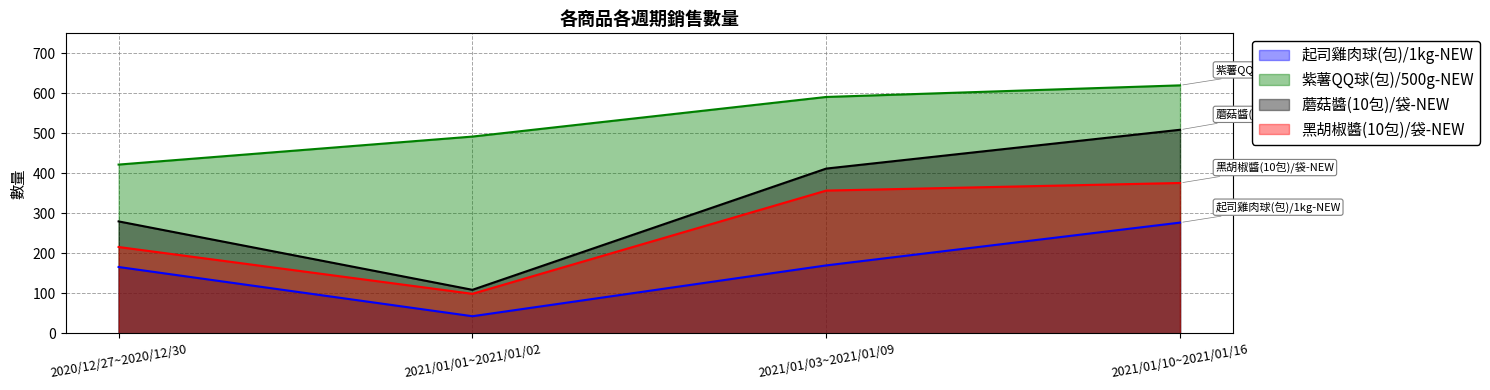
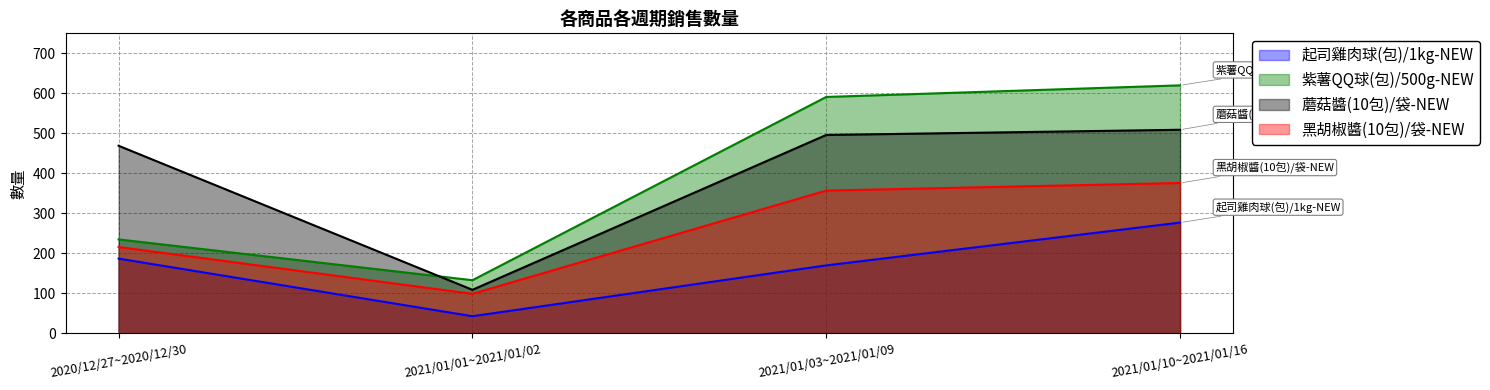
起司雞肉球(包)/1kg-NEW, 2020/12/27~2020/12/30: 170 -> 190
紫薯QQ球(包)/500g-NEW, 2020/12/27~2020/12/30: 420 -> 240
蘑菇醬(10包)/袋-NEW, 2020/12/27~2020/12/30: 280 -> 470
紫薯QQ球(包)/500g-NEW, 2021/01/01~2021/01/02: 490 -> 130
蘑菇醬(10包)/袋-NEW, 2021/01/03~2021/01/09: 410 -> 500
